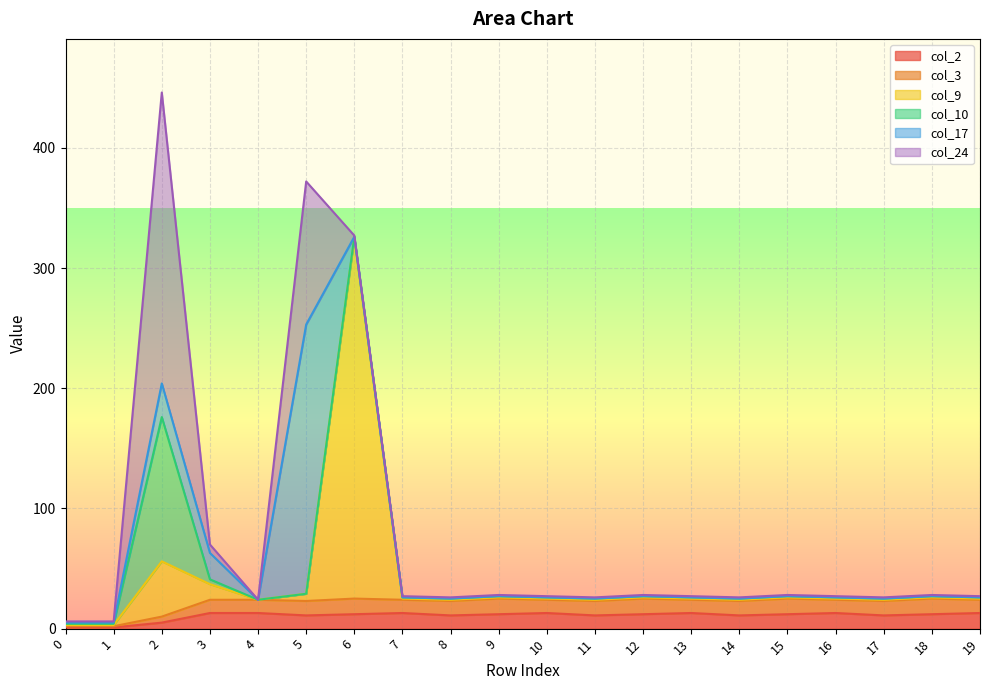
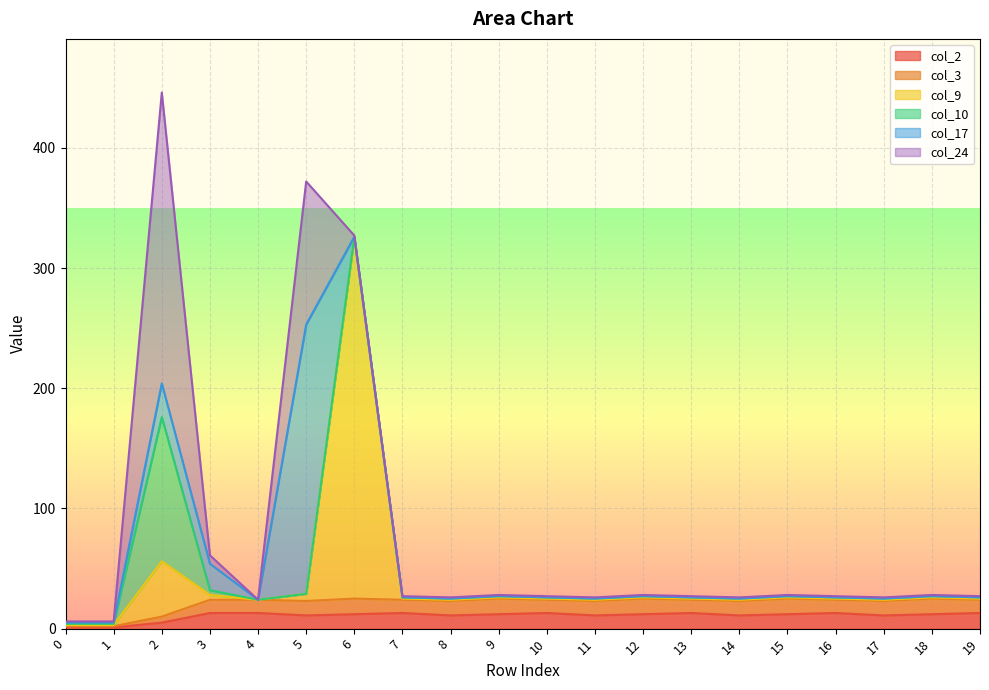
col_9, 3: 13 -> 4
